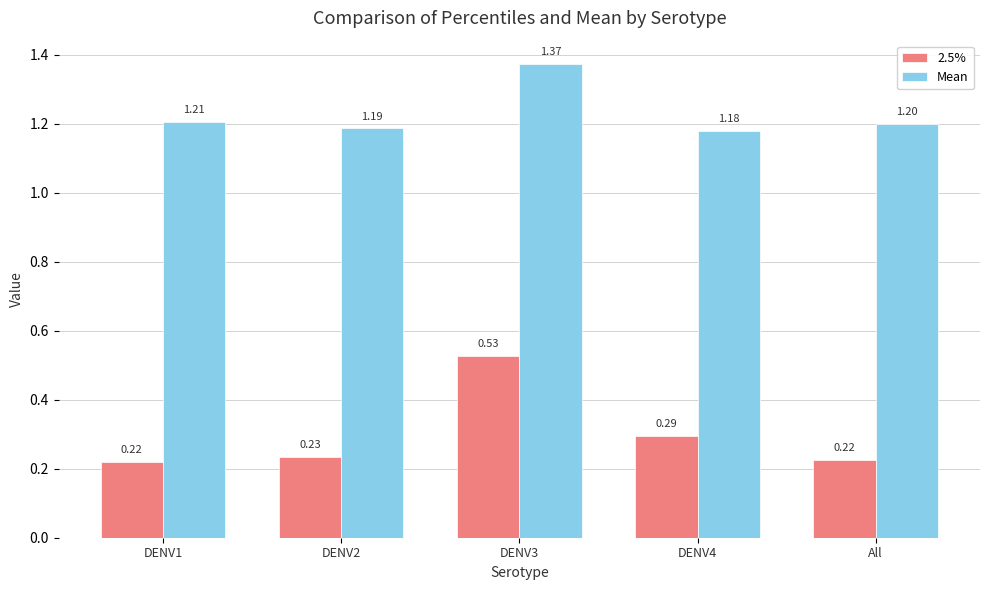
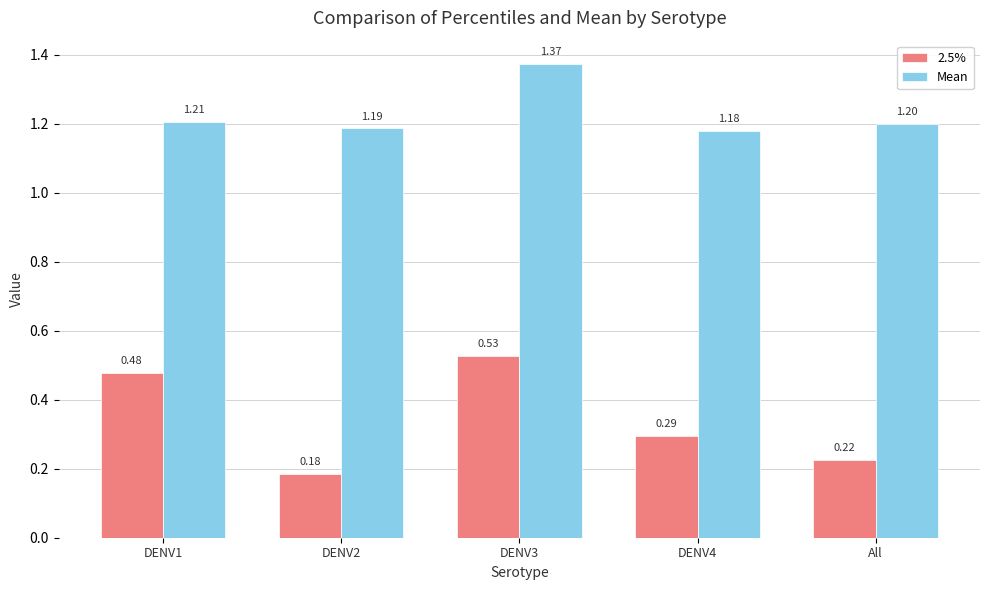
2.5%, DENV1: 0.22 -> 0.48
2.5%, DENV2: 0.23 -> 0.18
